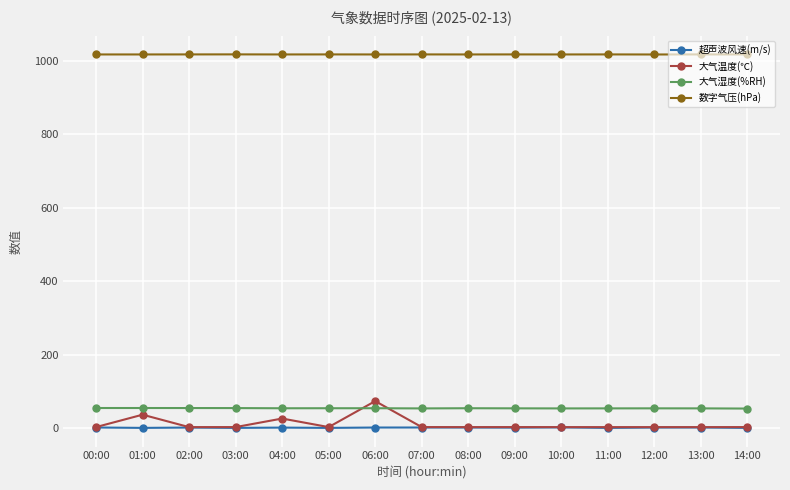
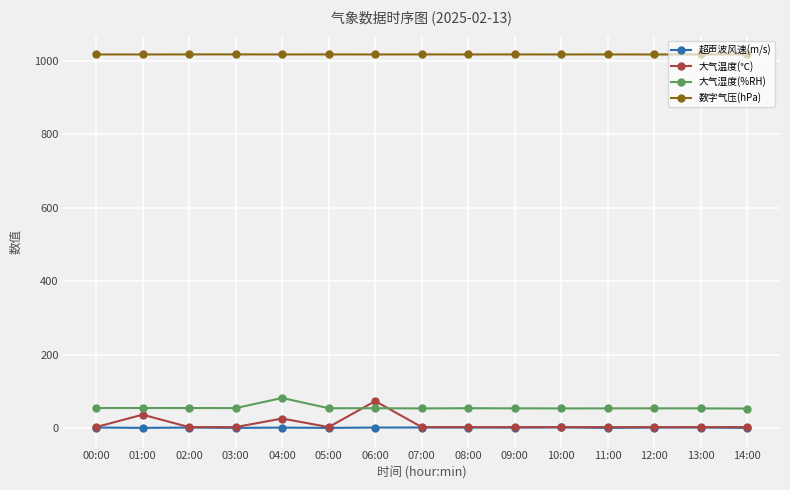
大气湿度(%RH), 04:00: 50 -> 80
